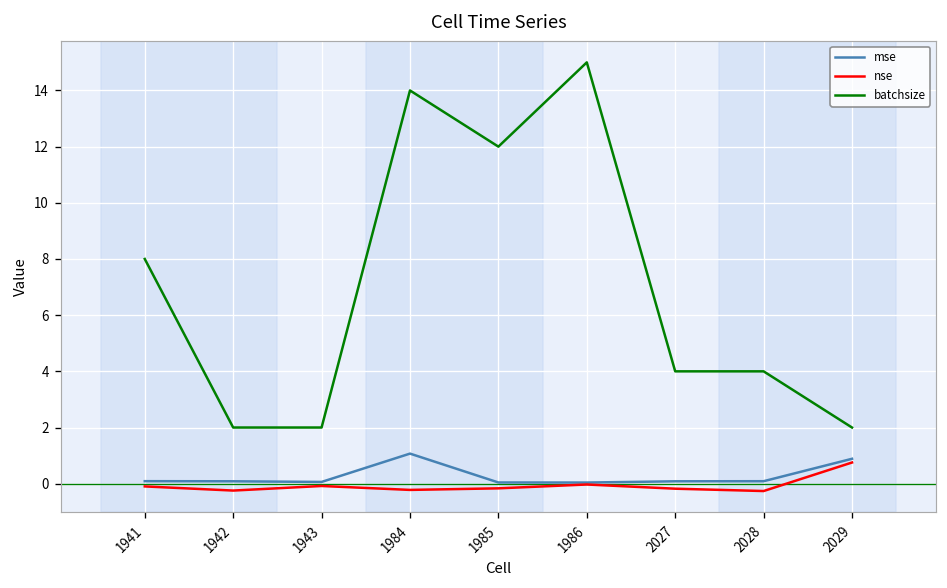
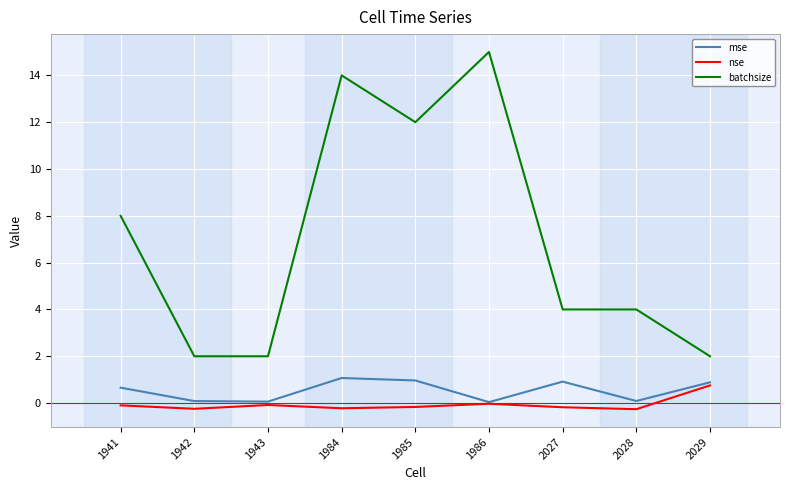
mse, 1941: 0.1 -> 0.7
mse, 1985: 0.0 -> 1.0
mse, 2027: 0.1 -> 0.9
